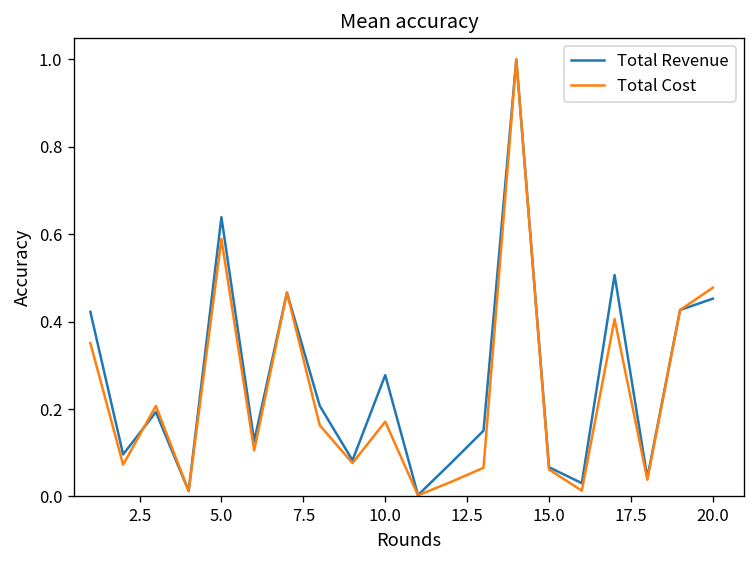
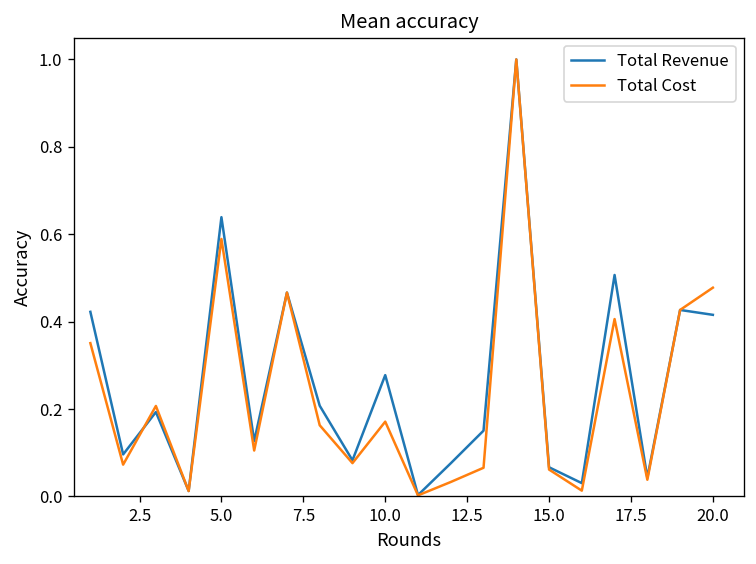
Total Revenue, 20.0: 0.45 -> 0.42
